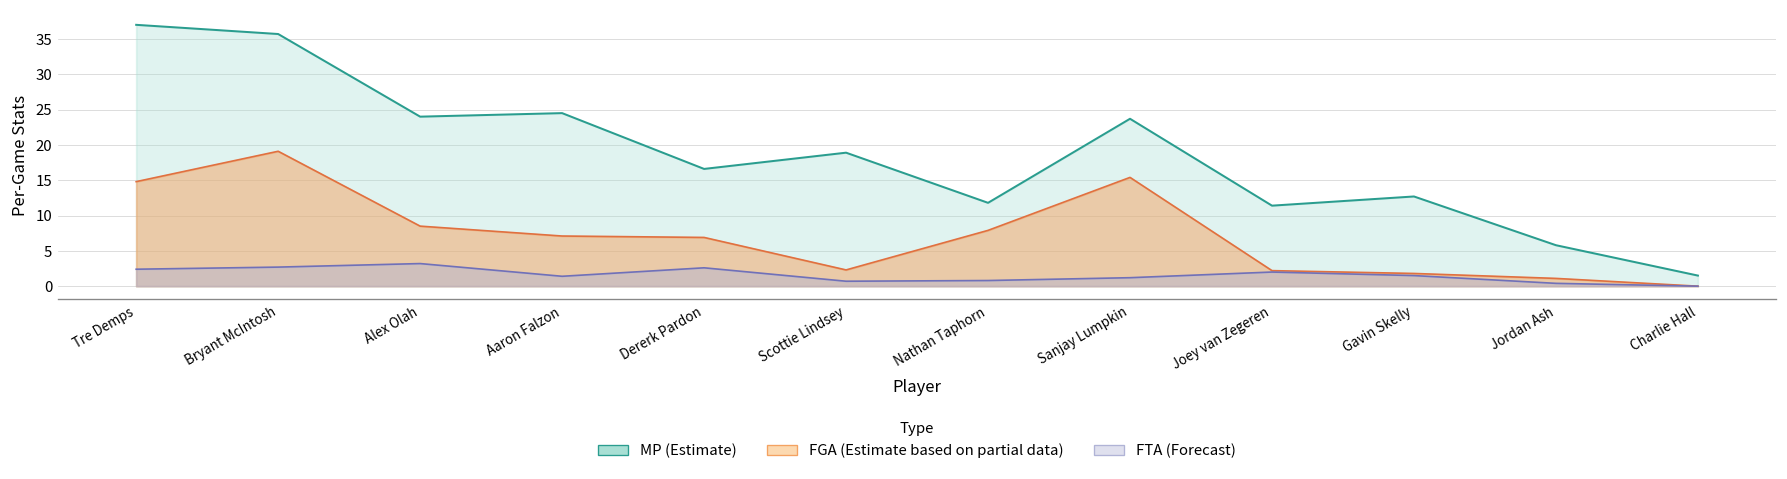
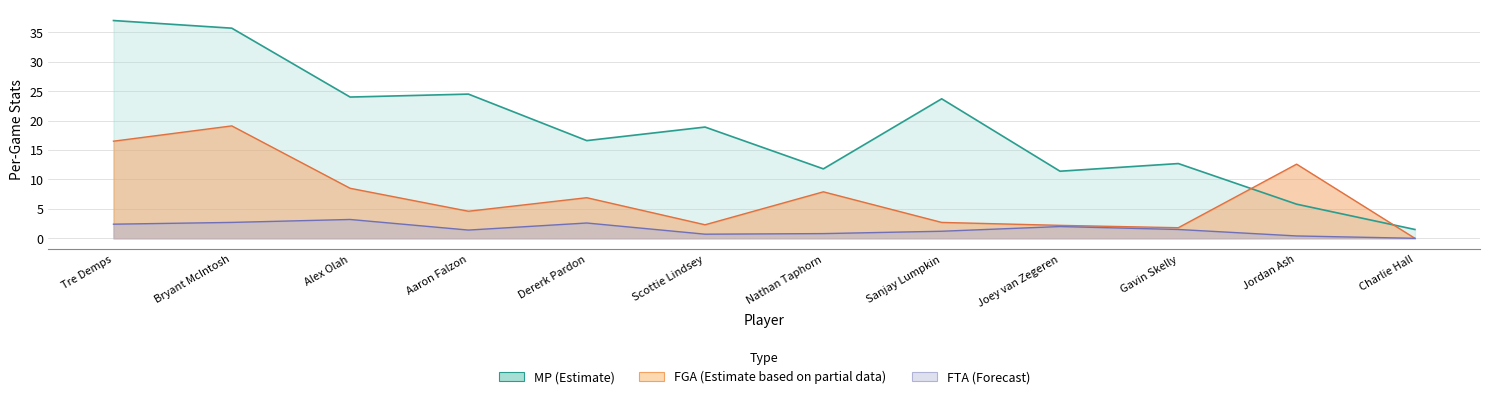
FGA (Estimate based on partial data), Tre Demps: 15 -> 17
FGA (Estimate based on partial data), Aaron Falzon: 7 -> 5
FGA (Estimate based on partial data), Sanjay Lumpkin: 15 -> 3
FGA (Estimate based on partial data), Jordan Ash: 1 -> 13
